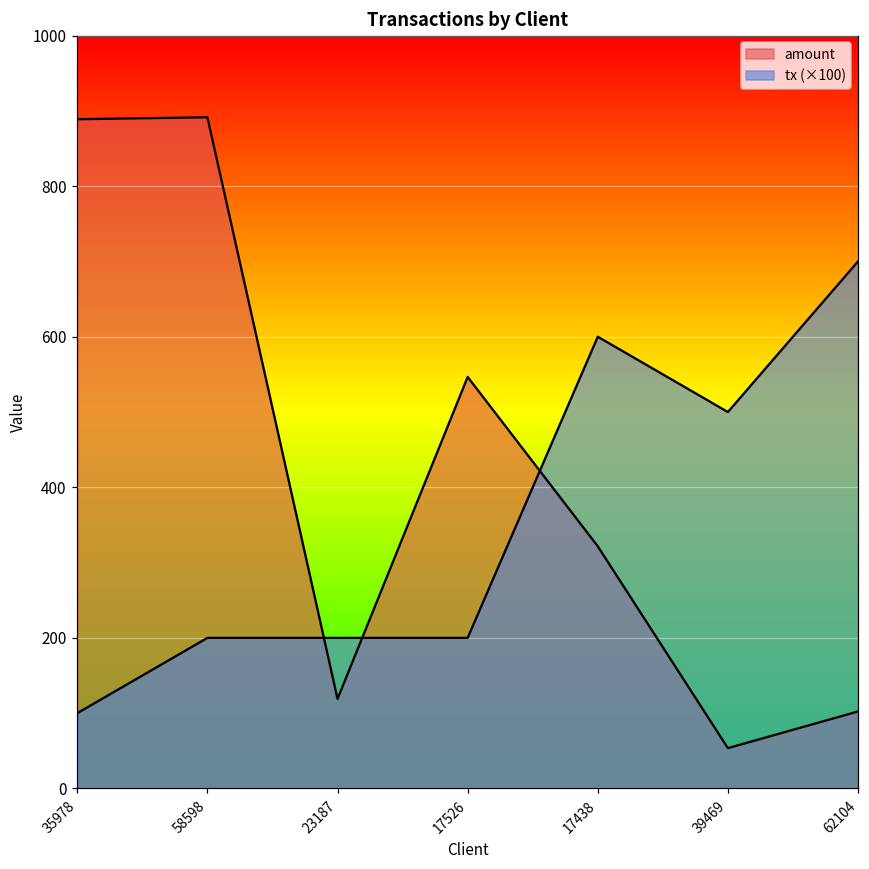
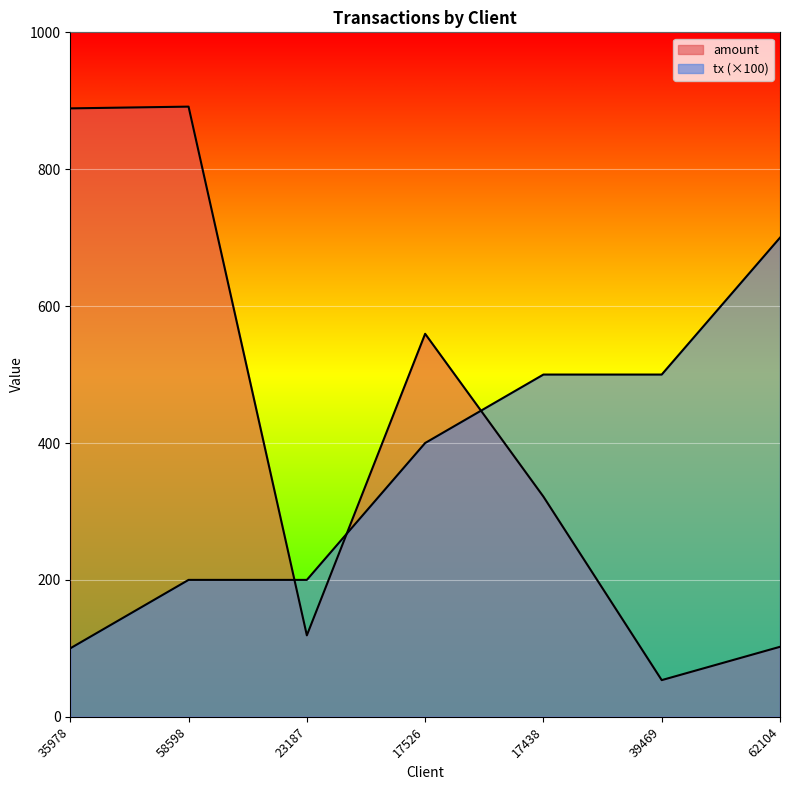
amount, 17526: 550 -> 560
tx (×100), 17526: 200 -> 400
tx (×100), 17438: 600 -> 500
